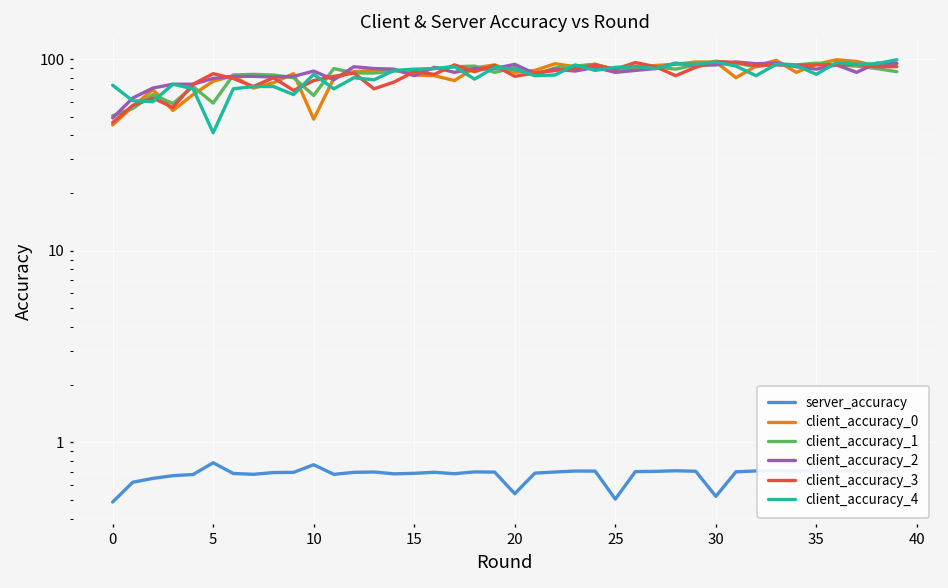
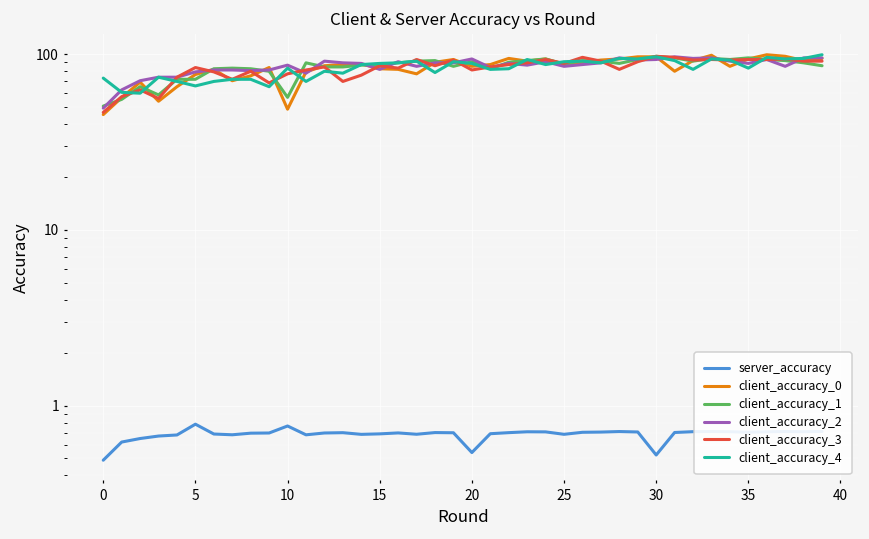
client_accuracy_1, 5: 59 -> 70
client_accuracy_4, 5: 41 -> 66
client_accuracy_1, 10: 65 -> 57
server_accuracy, 25: 0.51 -> 0.69
